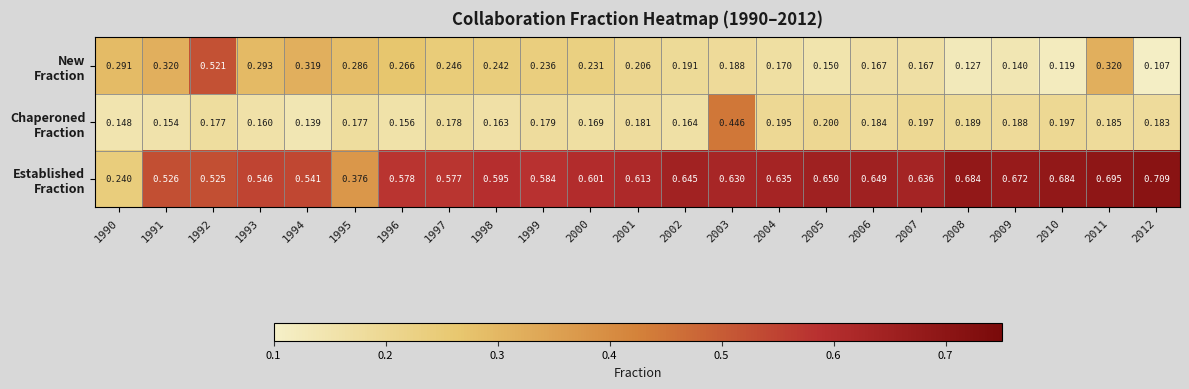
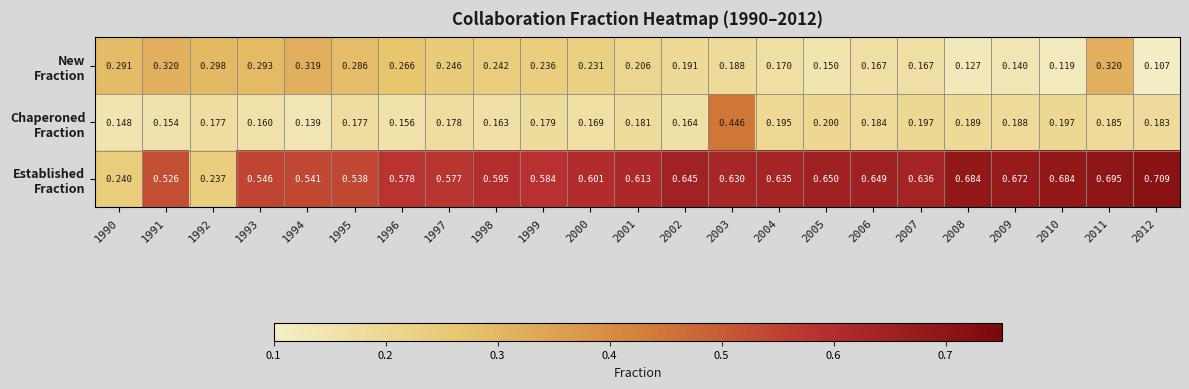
New Fraction, 1992: 0.521 -> 0.298
Established Fraction, 1992: 0.525 -> 0.237
Established Fraction, 1995: 0.376 -> 0.538
